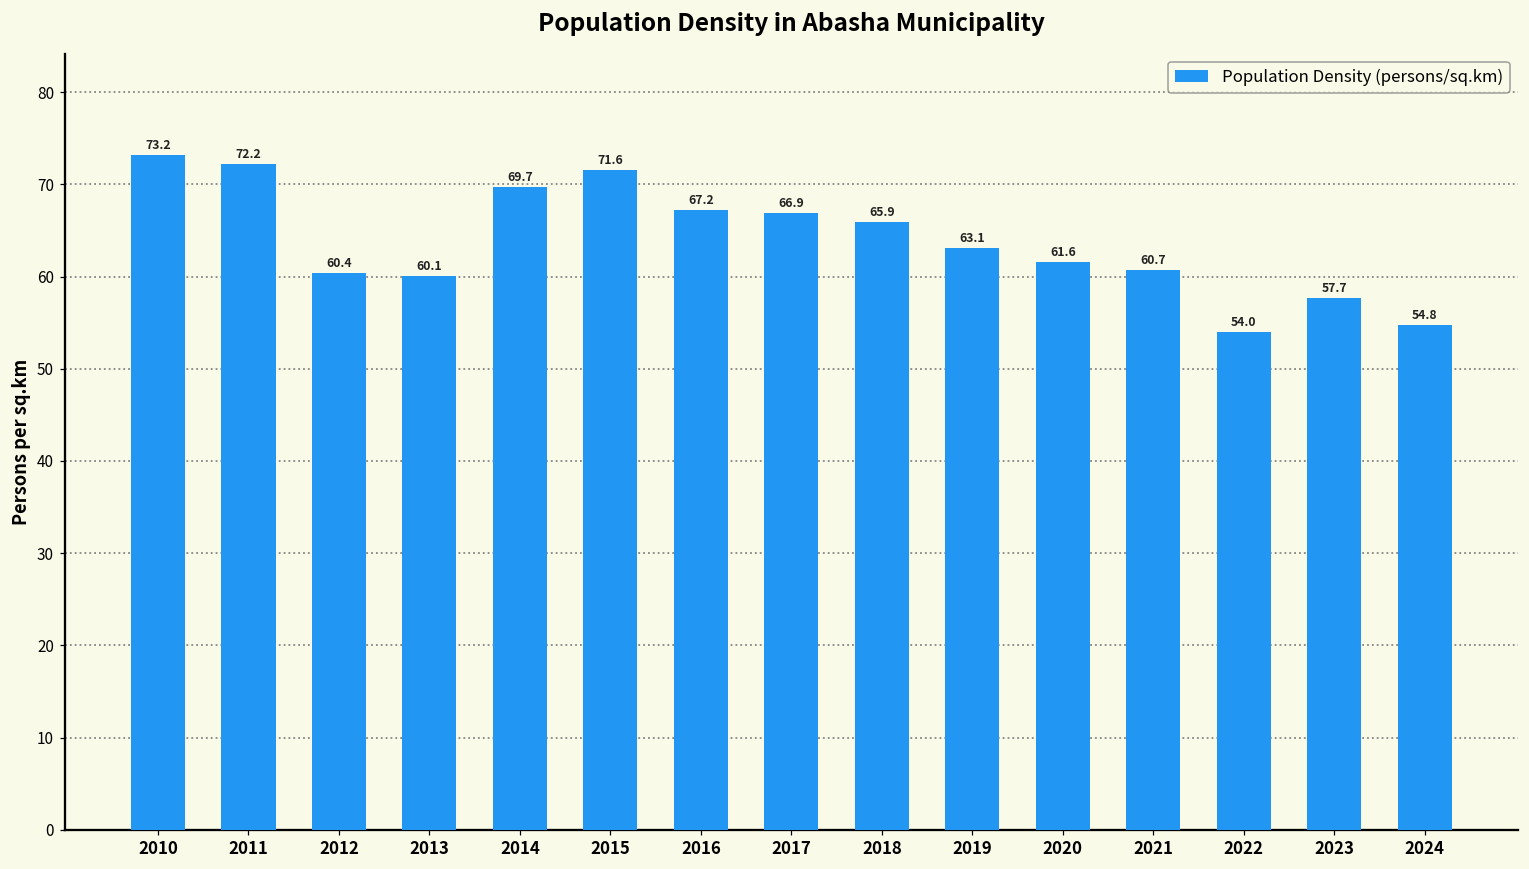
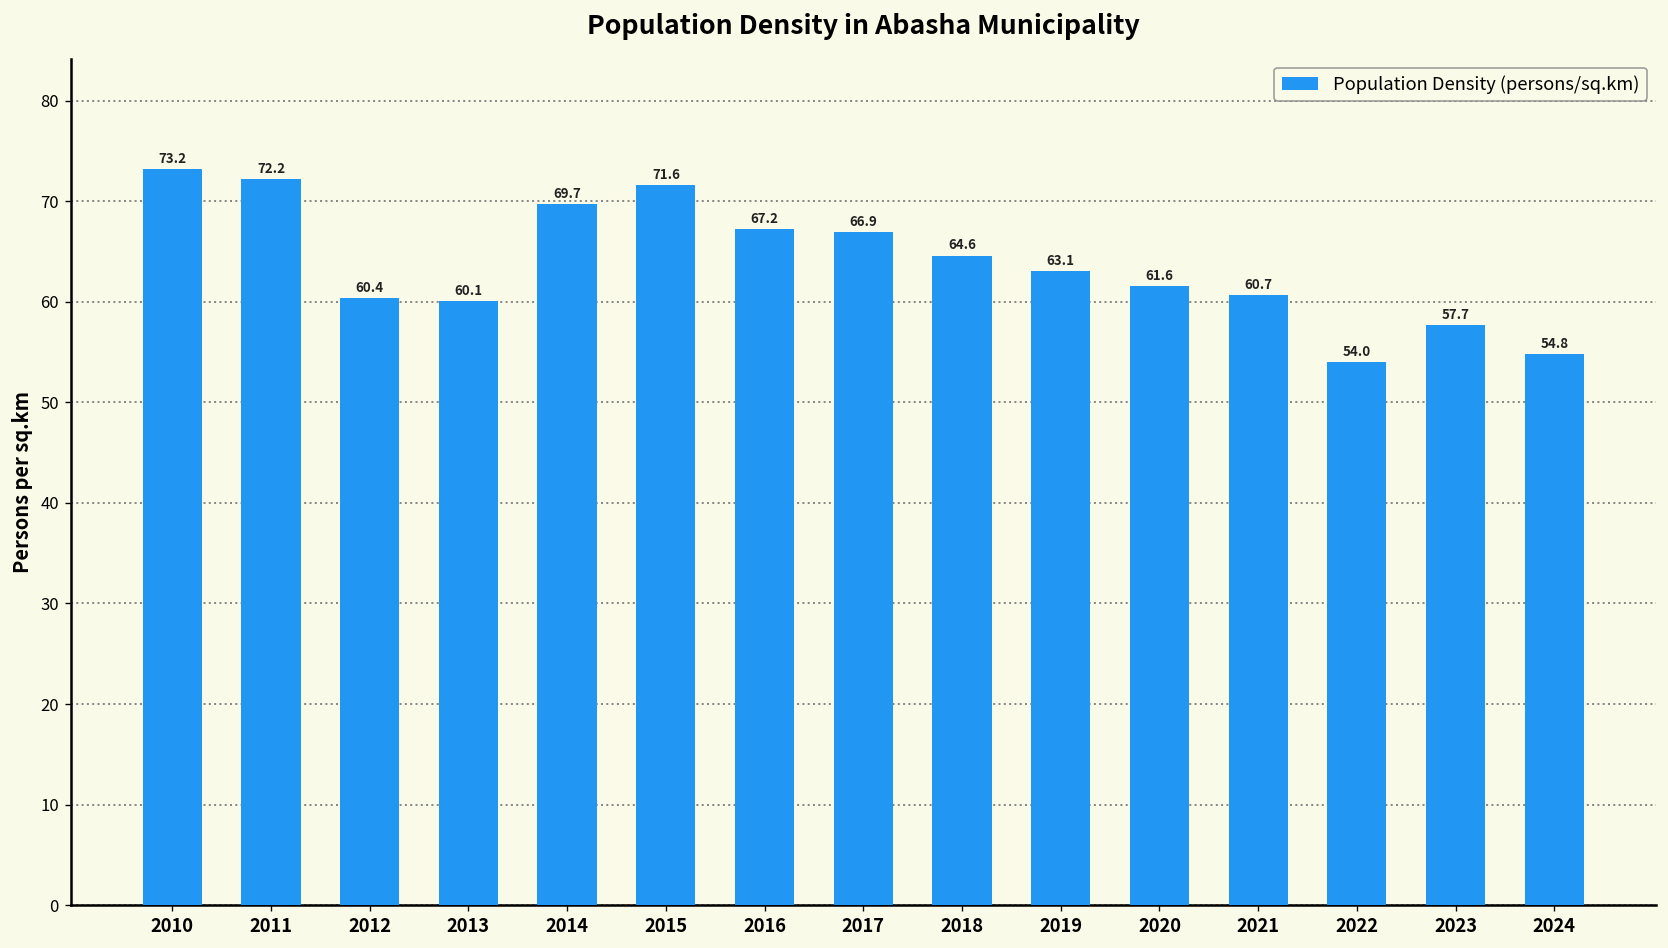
2018: 65.9 -> 64.6
